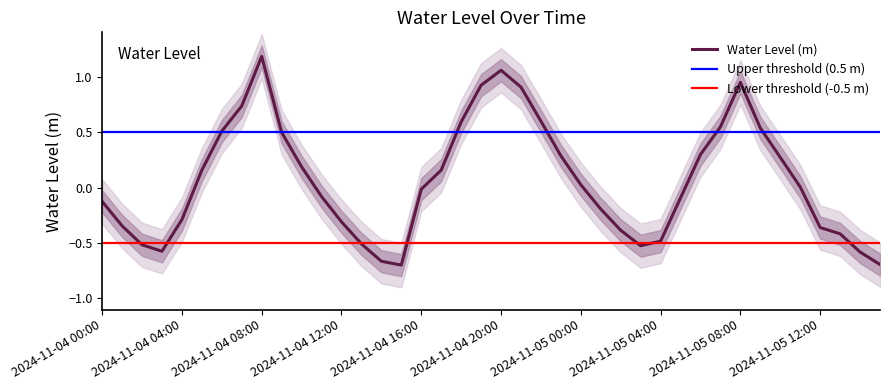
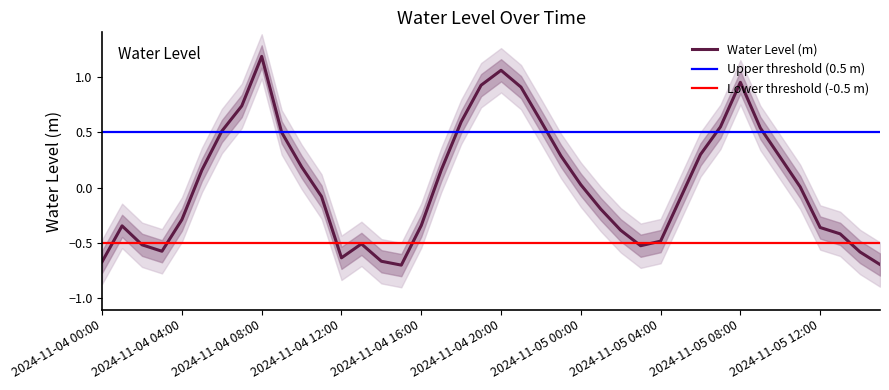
Water Level (m), 2024-11-04 00:00: -0.12 -> -0.67
Water Level (m), 2024-11-04 12:00: -0.31 -> -0.63
Water Level (m), 2024-11-04 16:00: -0.01 -> -0.34
